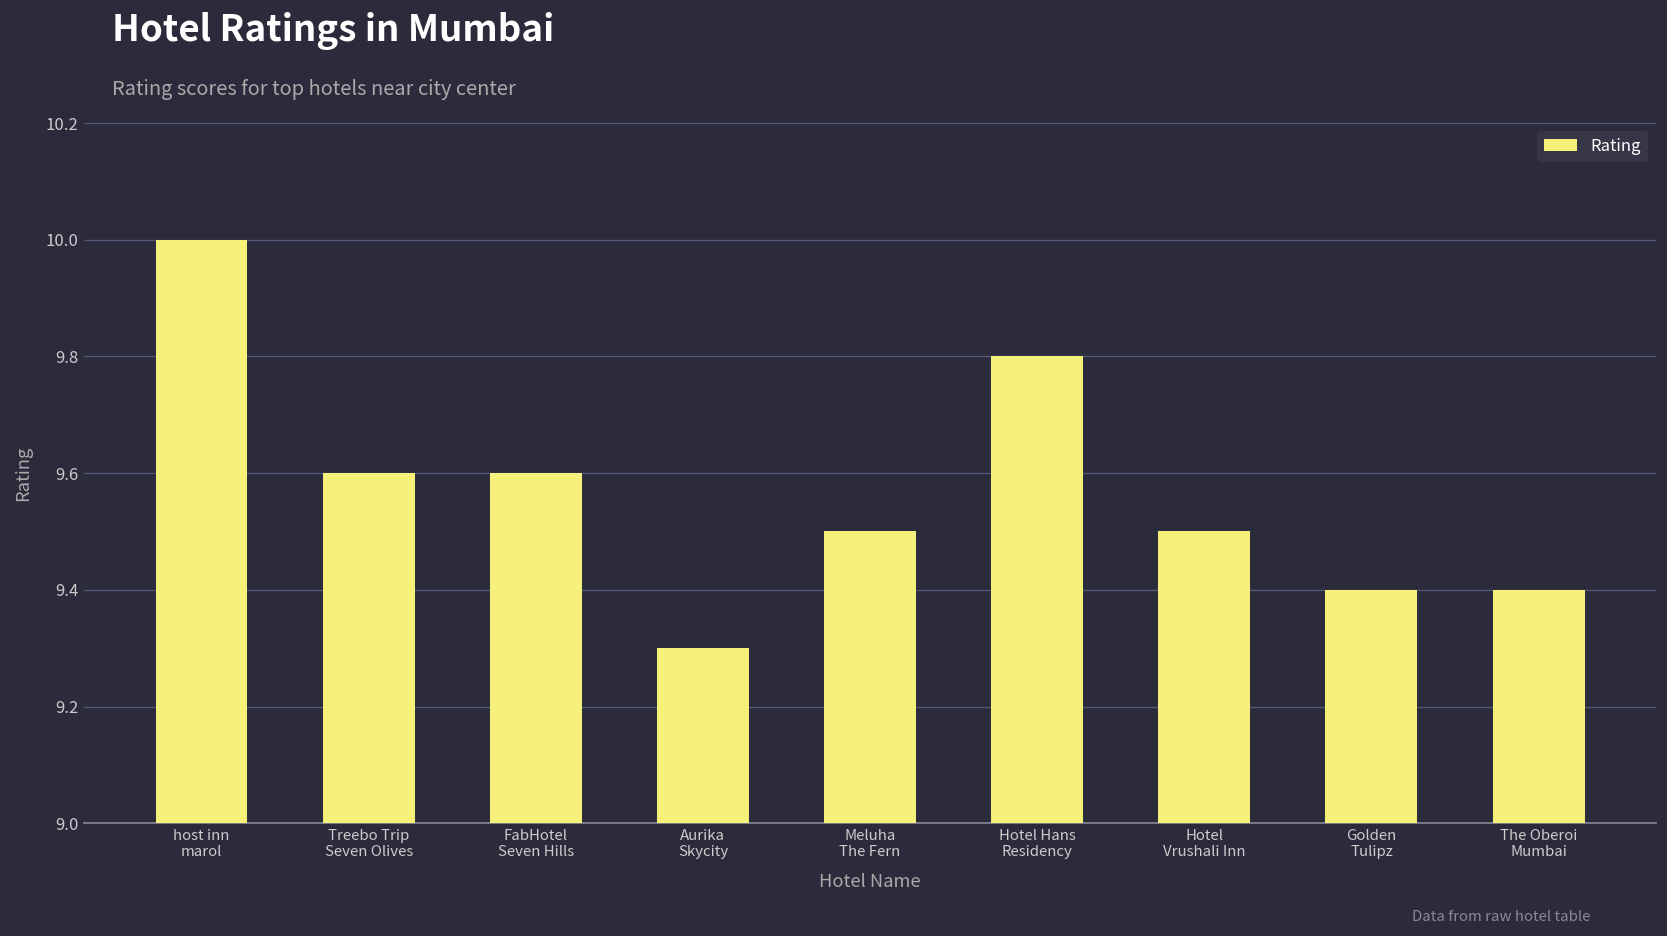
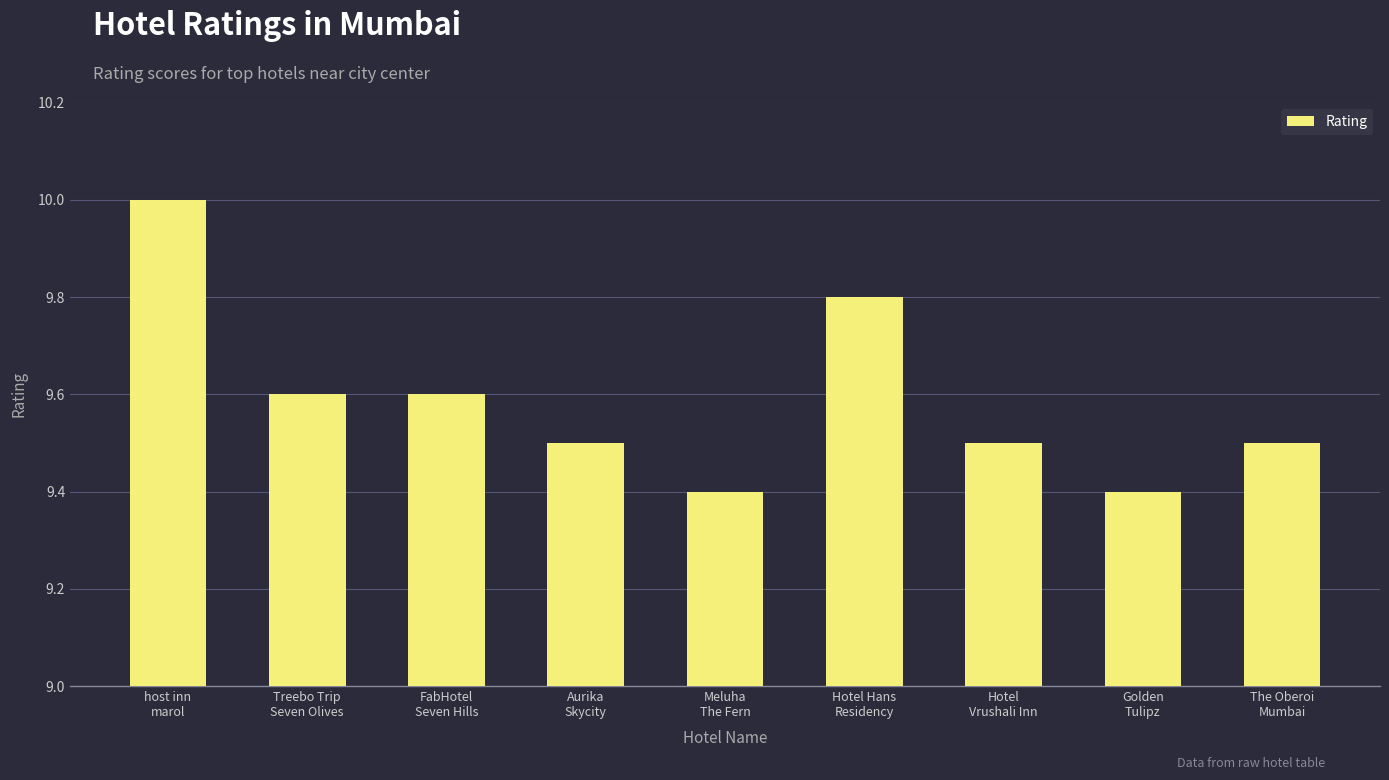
Aurika Skycity: 9.3 -> 9.5
Meluha The Fern: 9.5 -> 9.4
The Oberoi Mumbai: 9.4 -> 9.5
